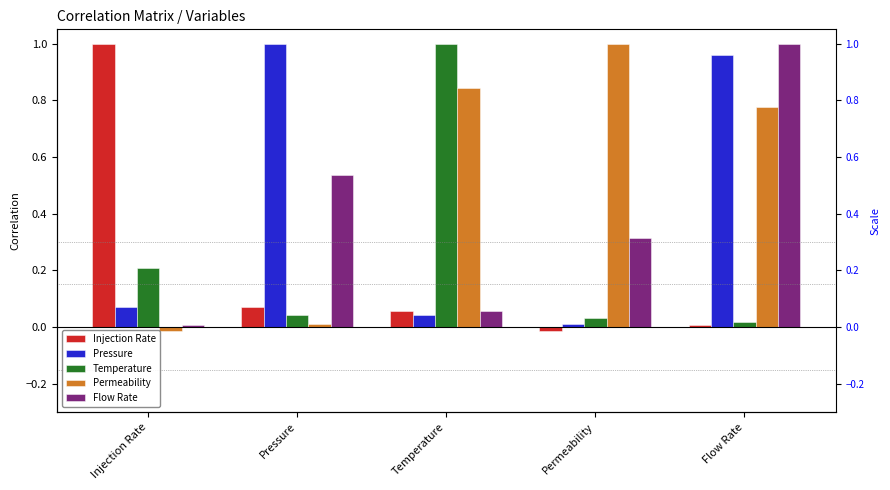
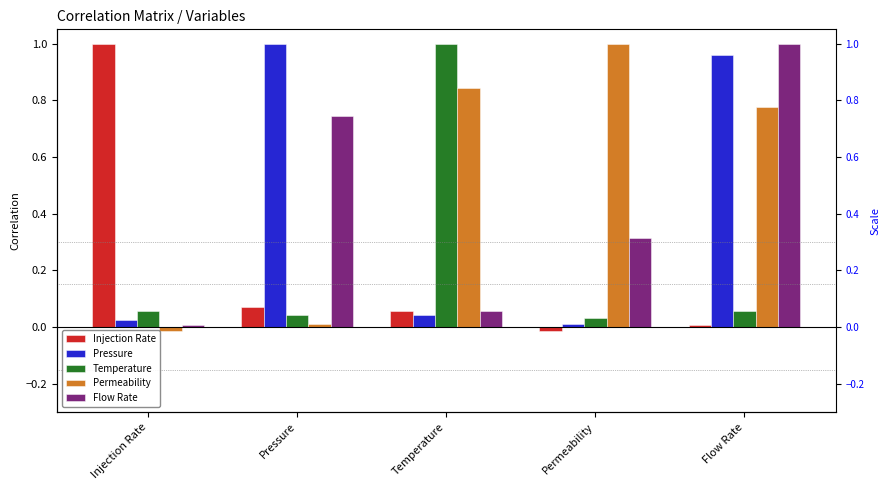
Pressure, Injection Rate: 0.07 -> 0.02
Temperature, Injection Rate: 0.21 -> 0.06
Flow Rate, Pressure: 0.54 -> 0.74
Temperature, Flow Rate: 0.02 -> 0.05
